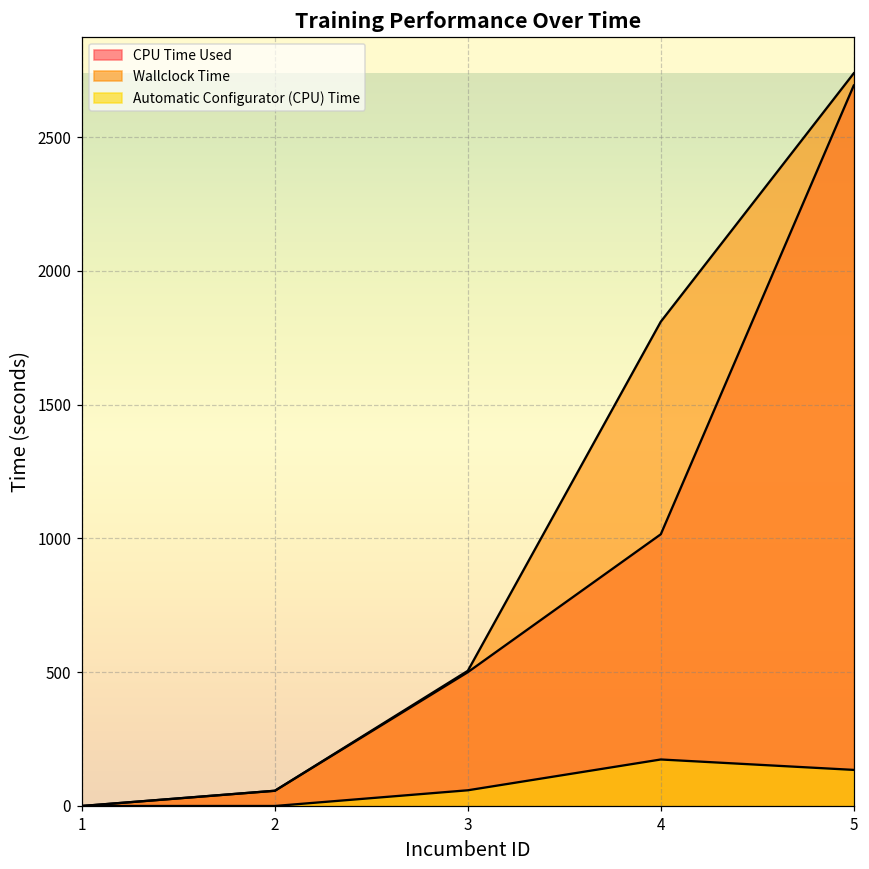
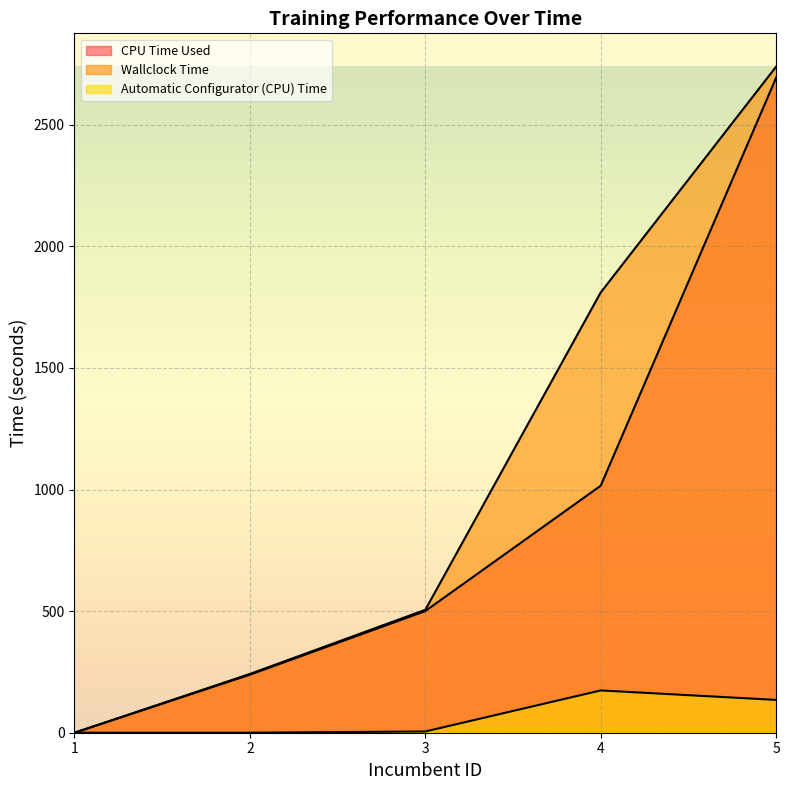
CPU Time Used, 2: 60 -> 240
Wallclock Time, 2: 60 -> 240
Automatic Configurator (CPU) Time, 3: 60 -> 10
